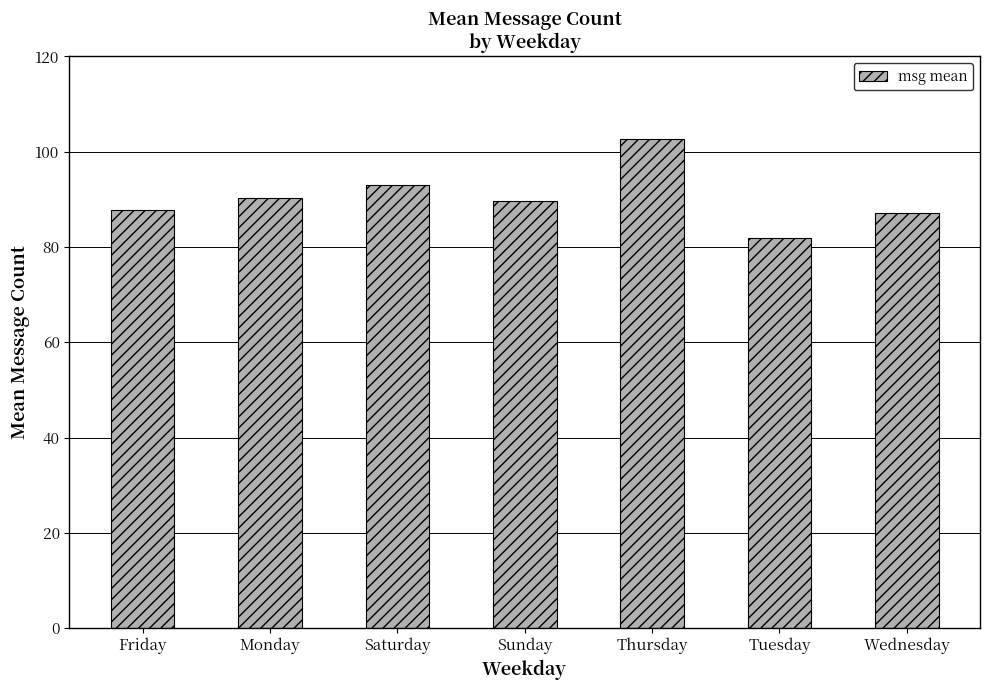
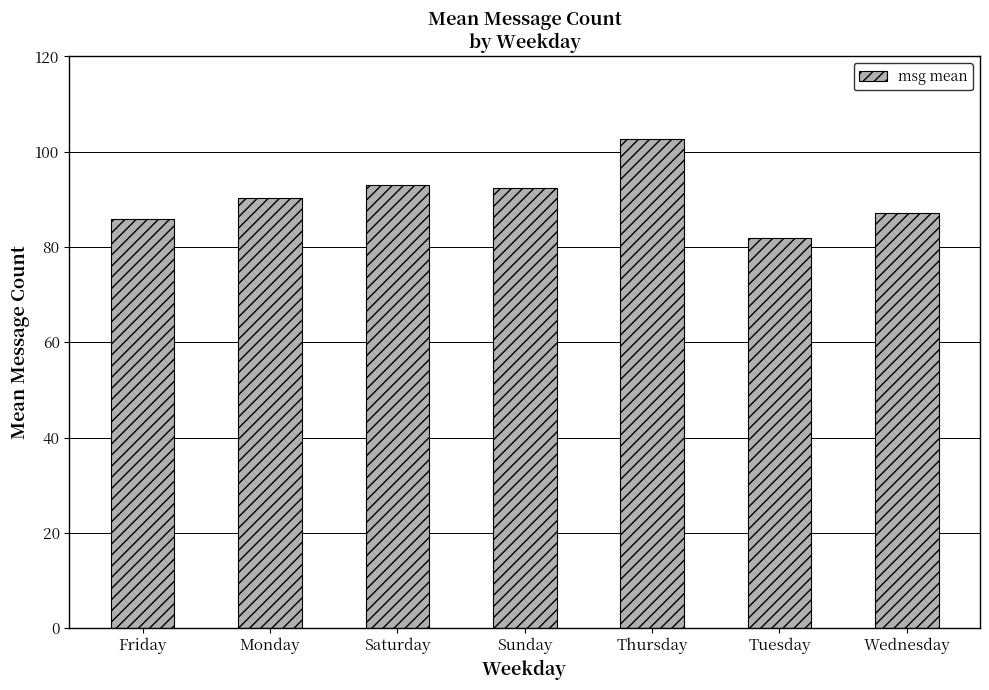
Friday: 88 -> 86
Sunday: 90 -> 92
